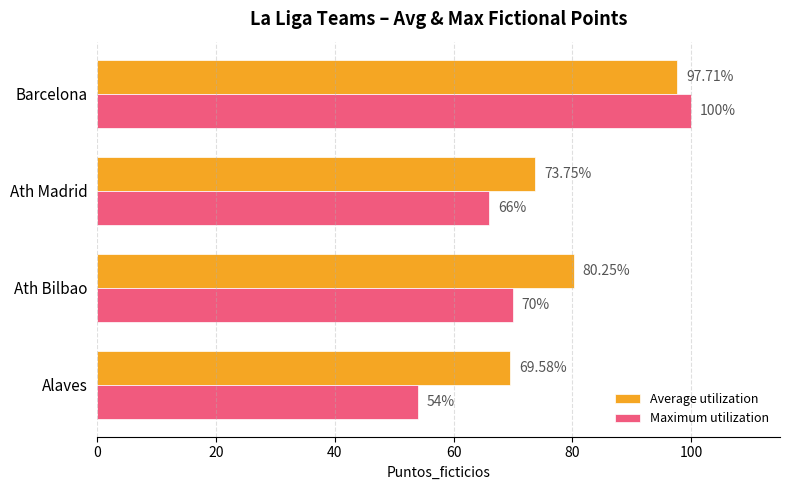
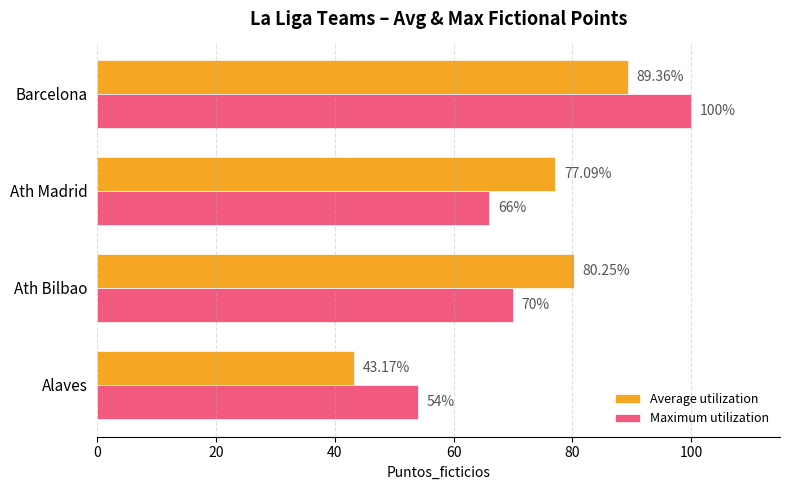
Average utilization, Barcelona: 97.71% -> 89.36%
Average utilization, Ath Madrid: 73.75% -> 77.09%
Average utilization, Alaves: 69.58% -> 43.17%
